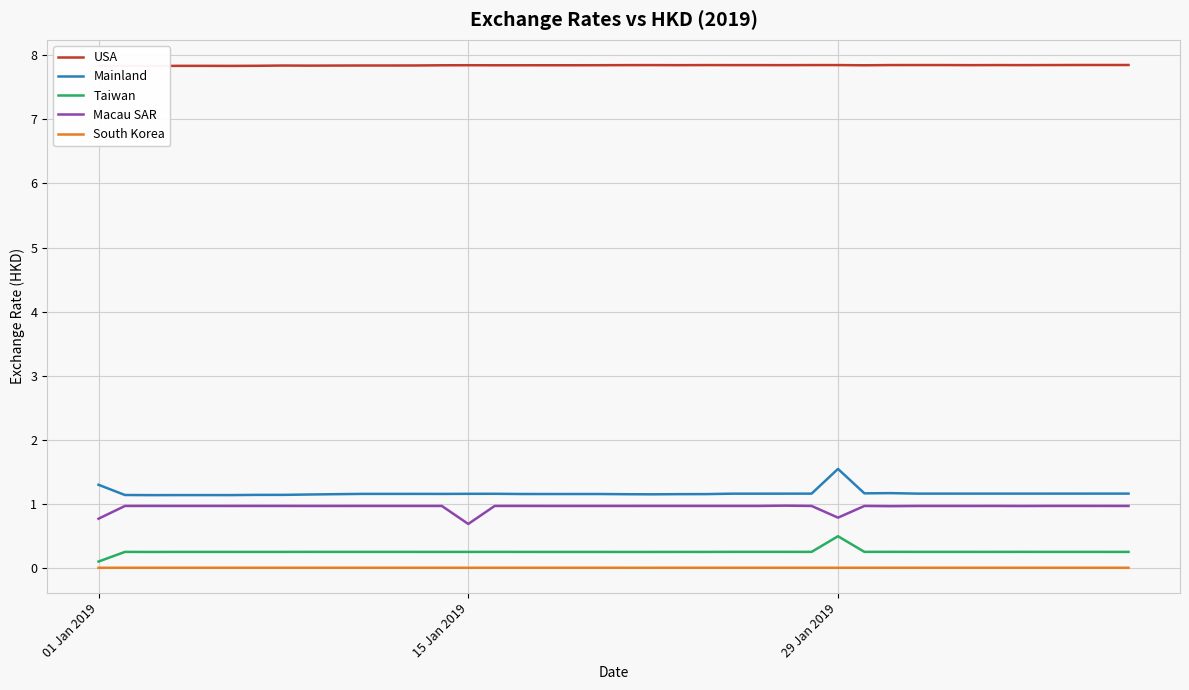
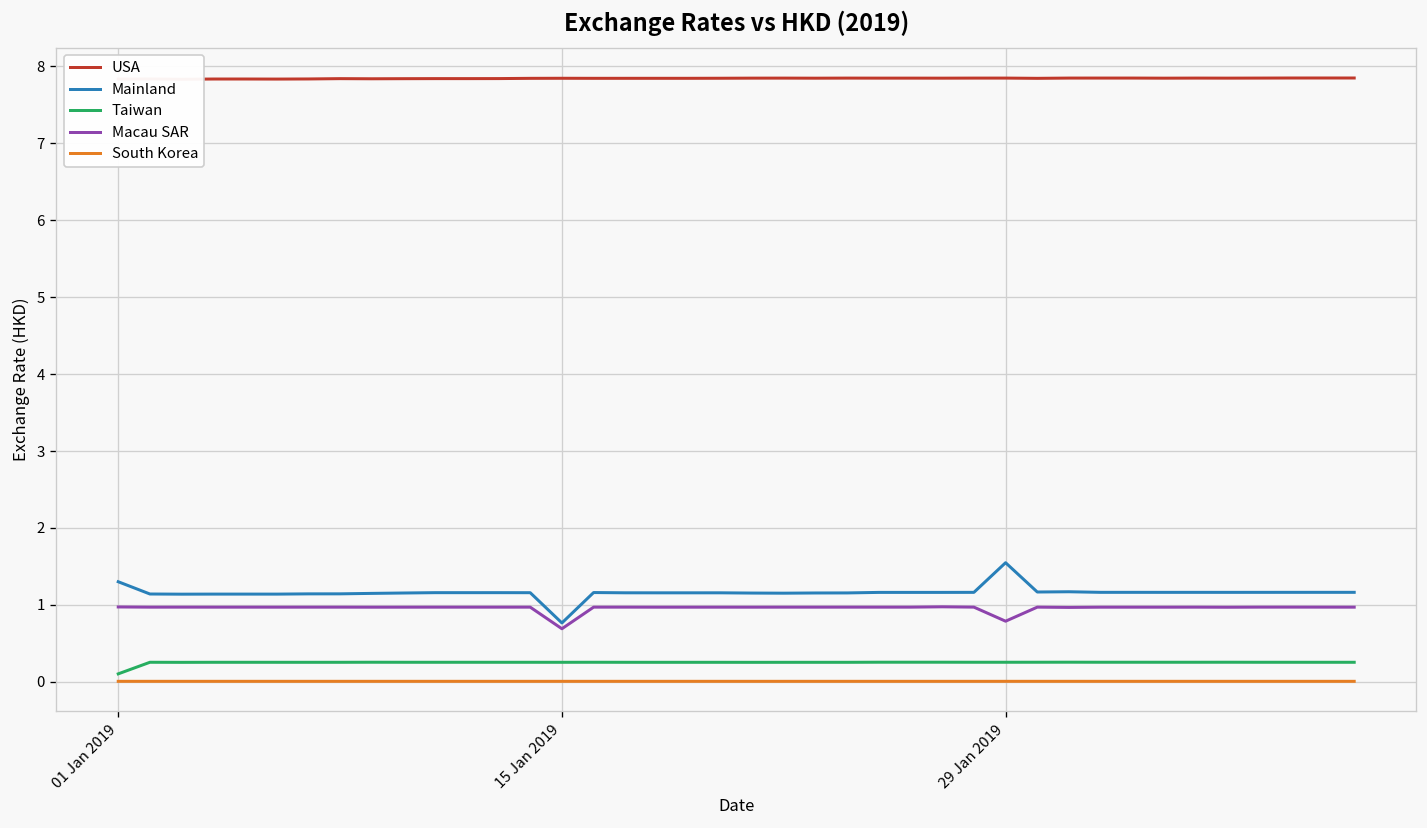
Macau SAR, 01 Jan 2019: 0.8 -> 1.0
Mainland, 15 Jan 2019: 1.2 -> 0.8
Taiwan, 29 Jan 2019: 0.5 -> 0.3
